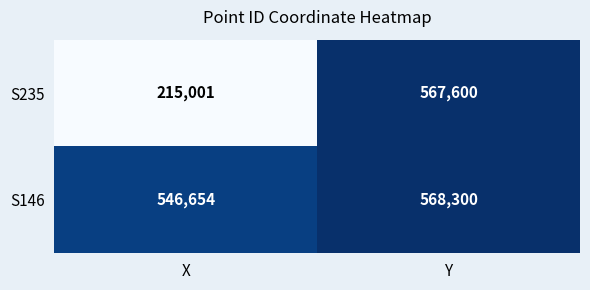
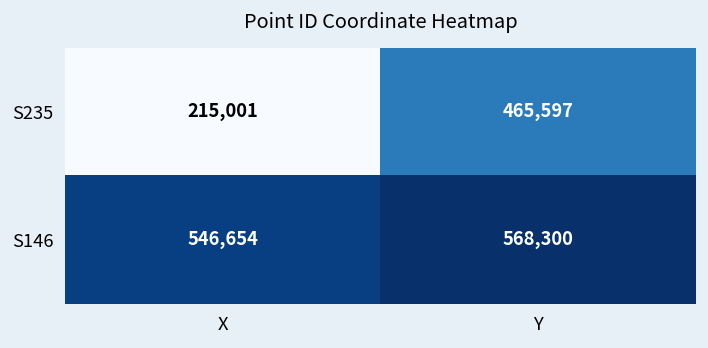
S235, Y: 567,600 -> 465,597
